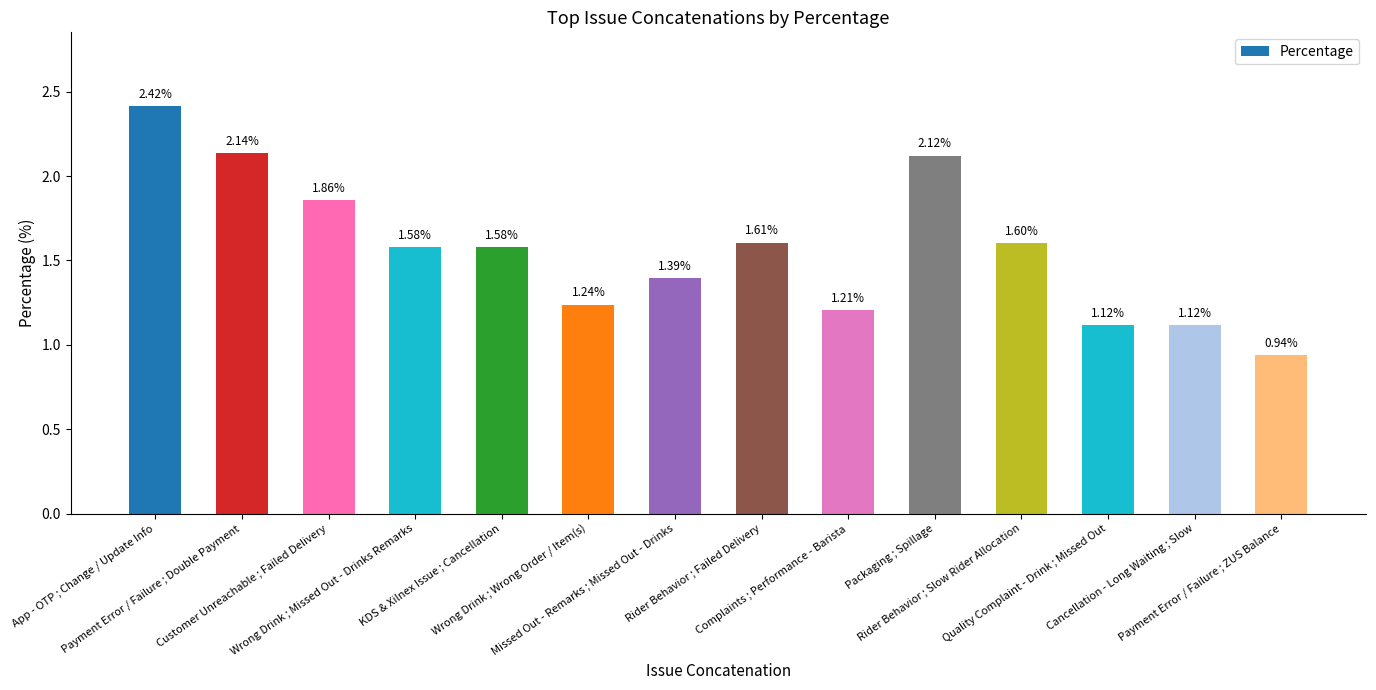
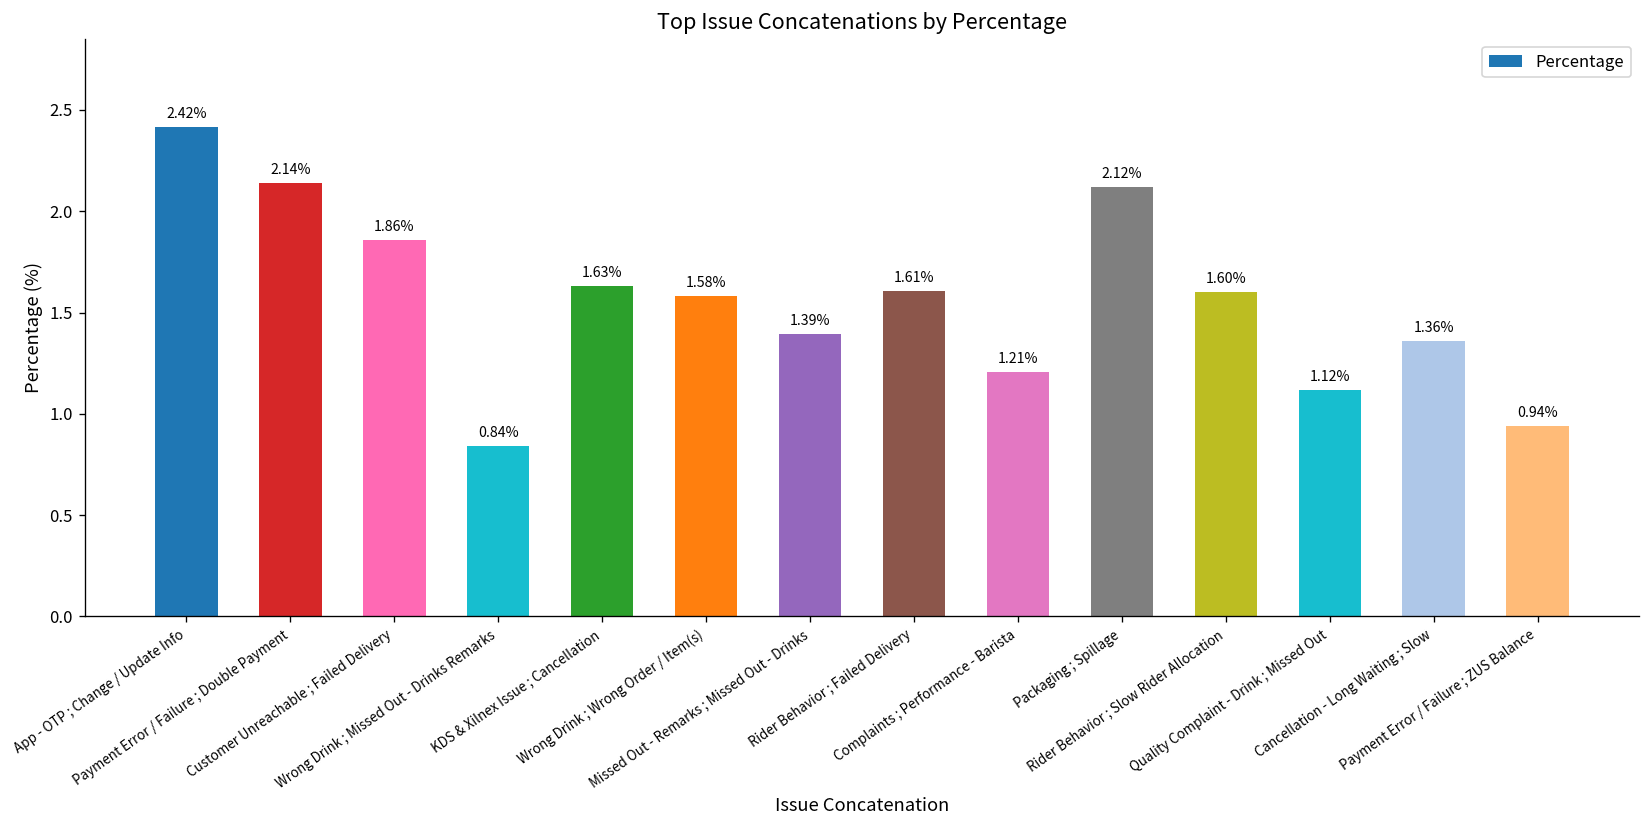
Wrong Drink ; Missed Out - Drinks Remarks: 1.58% -> 0.84%
KDS & Xilnex Issue ; Cancellation: 1.58% -> 1.63%
Wrong Drink ; Wrong Order / Item(s): 1.24% -> 1.58%
Cancellation - Long Waiting ; Slow: 1.12% -> 1.36%
